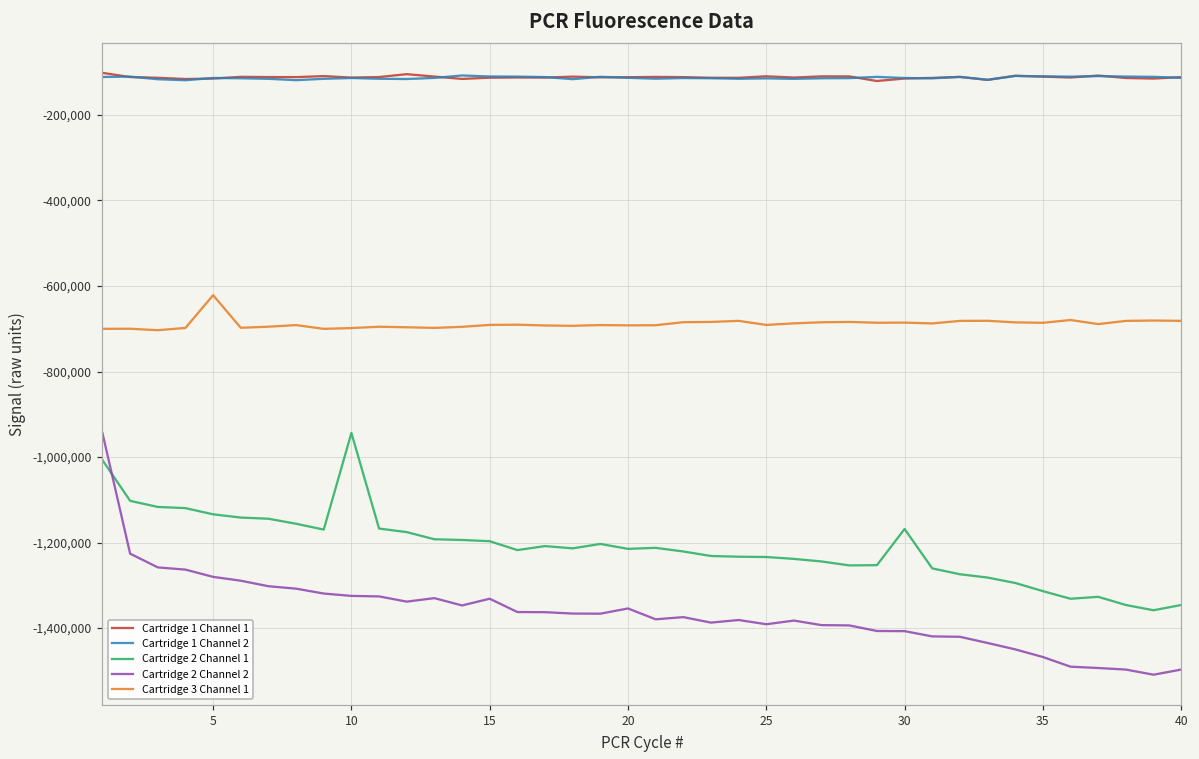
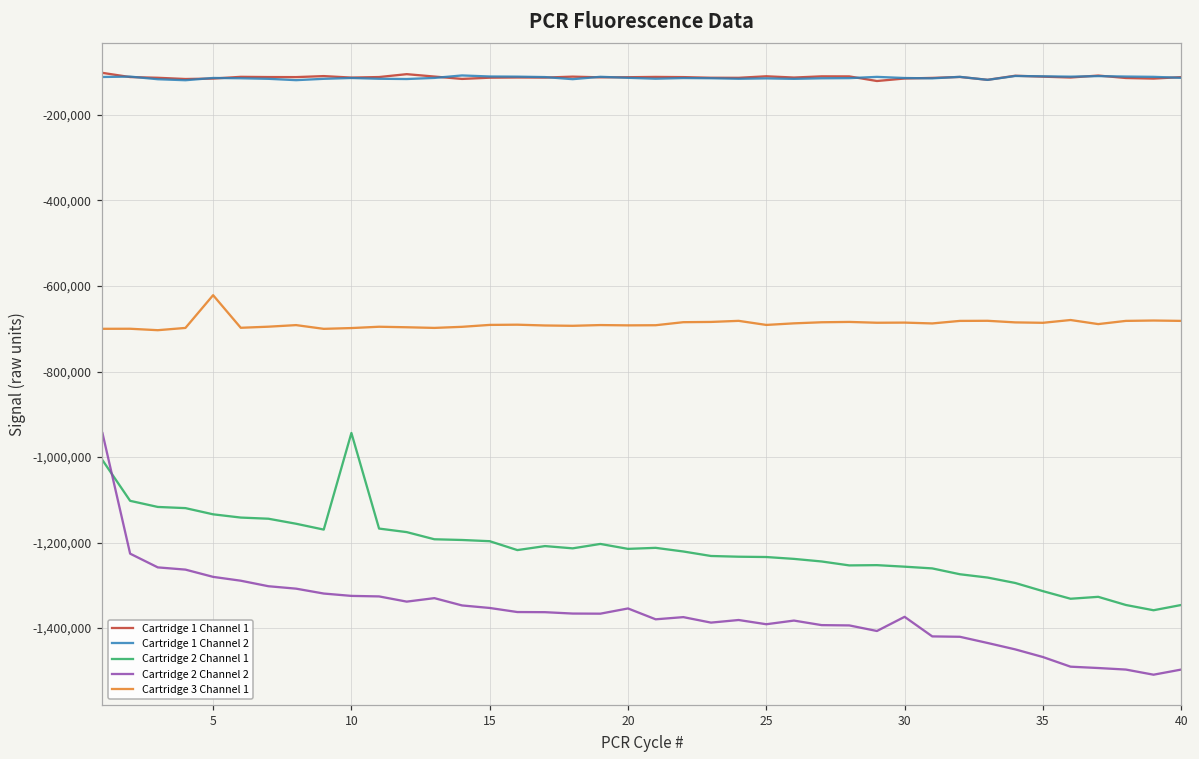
Cartridge 2 Channel 2, 15: -1,330,000 -> -1,350,000
Cartridge 2 Channel 1, 30: -1,170,000 -> -1,260,000
Cartridge 2 Channel 2, 30: -1,410,000 -> -1,370,000
